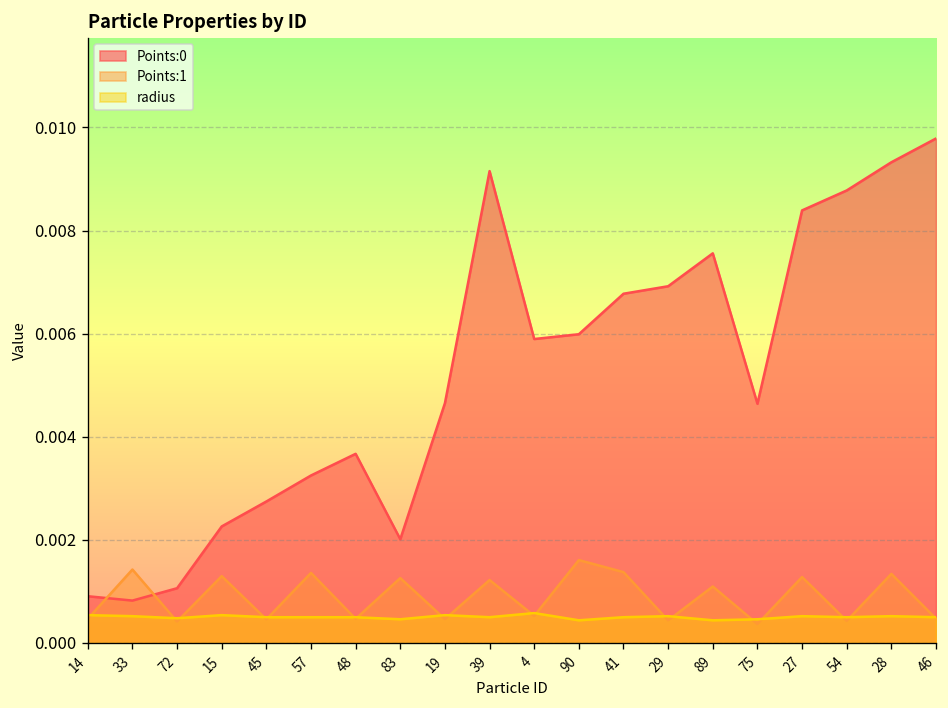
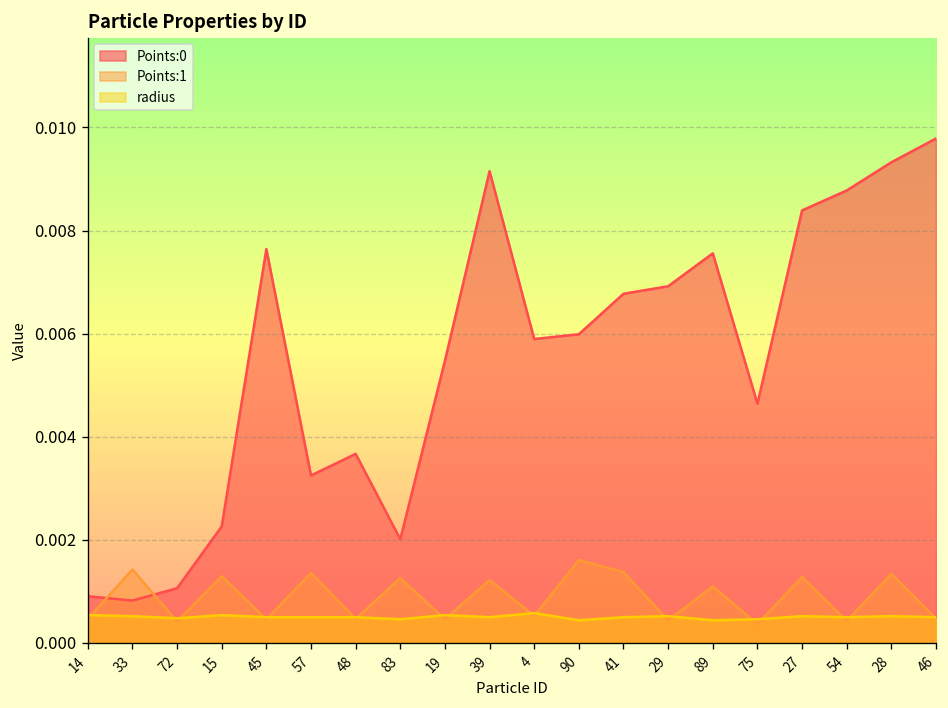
Points:0, 45: 0.0027 -> 0.0076
Points:0, 19: 0.0047 -> 0.0055
